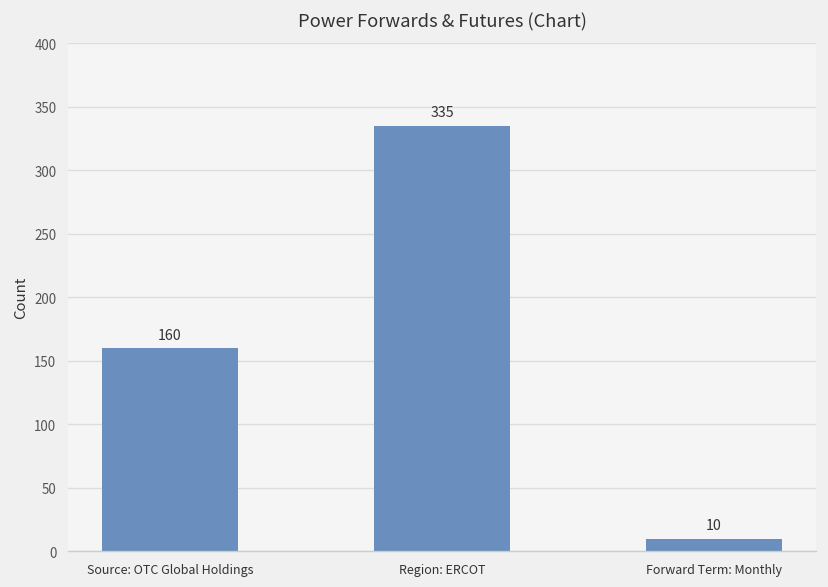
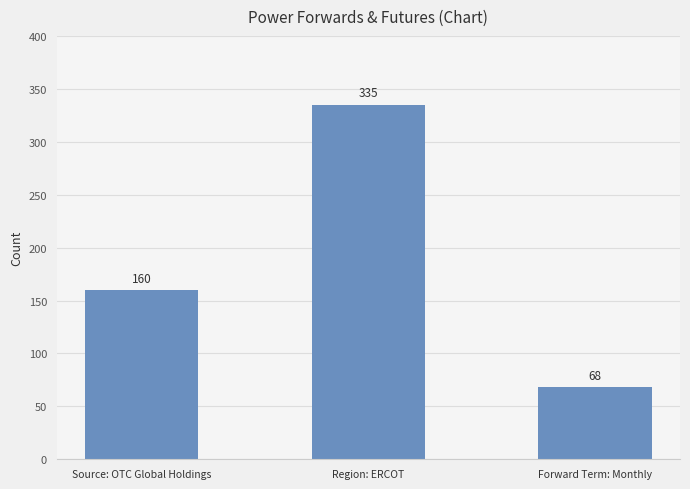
Forward Term: Monthly: 10 -> 68
